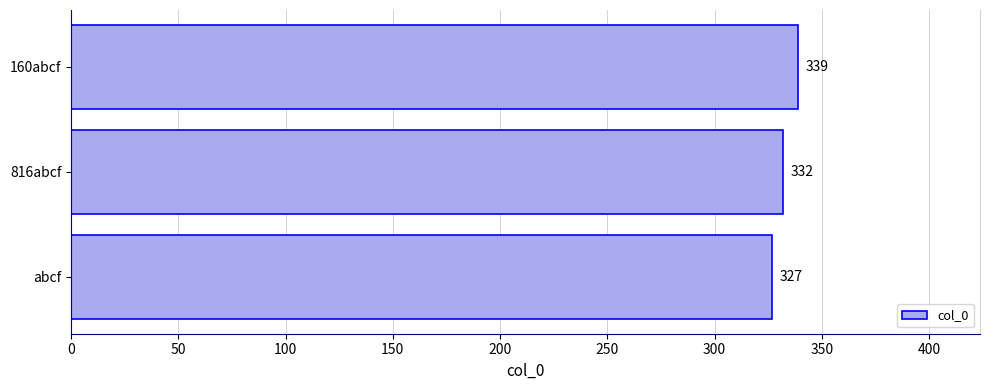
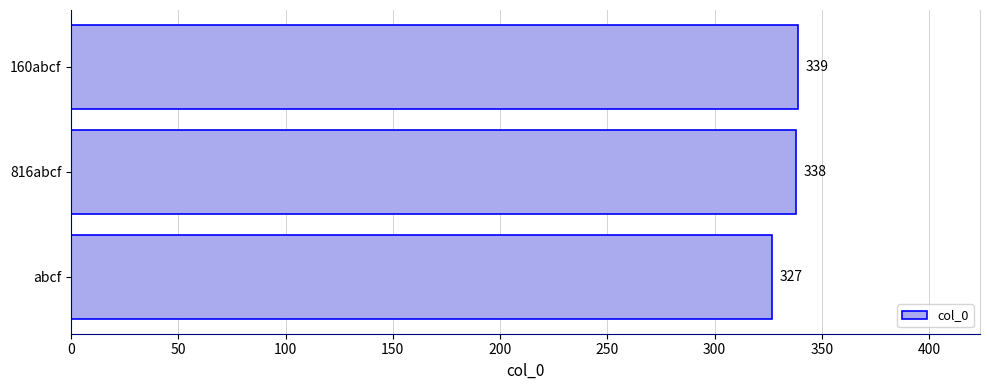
816abcf: 332 -> 338
